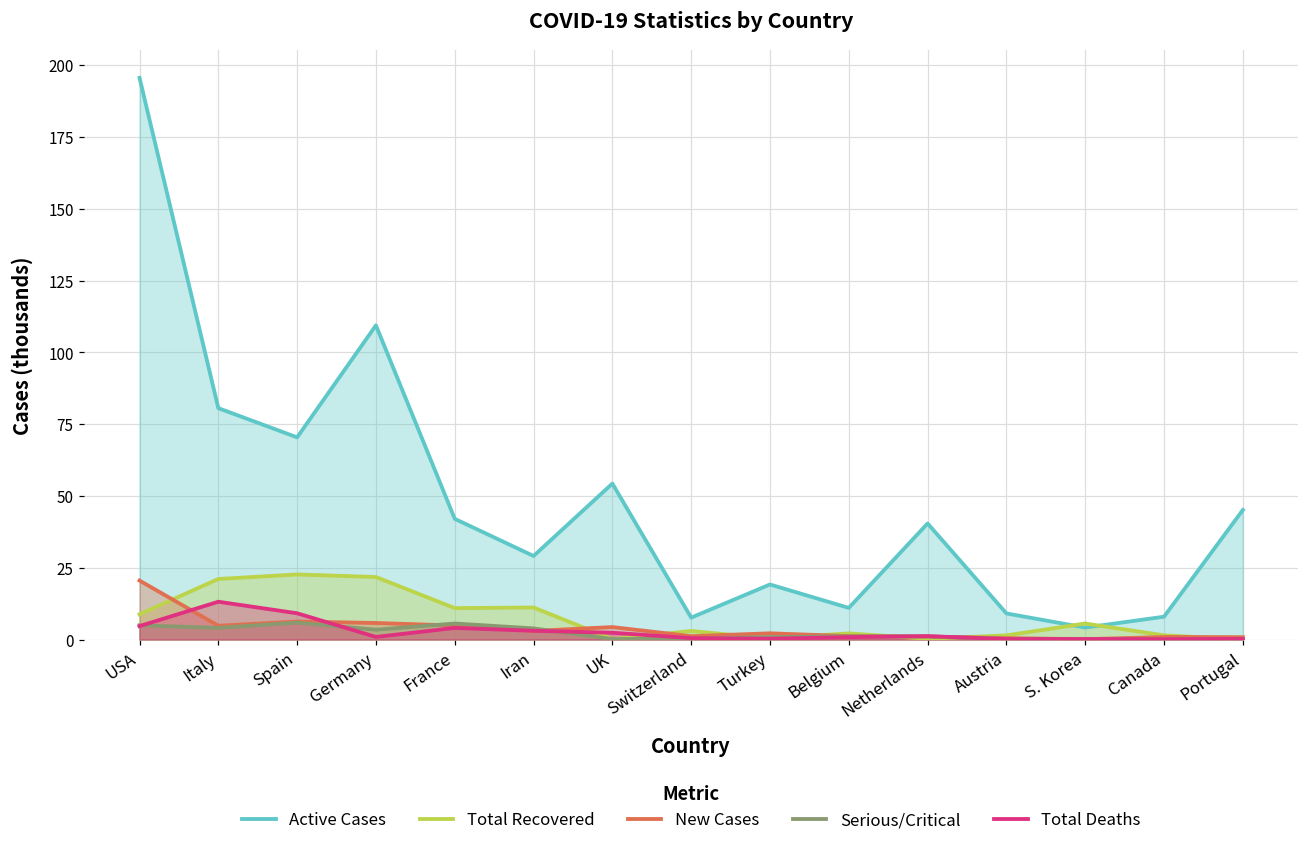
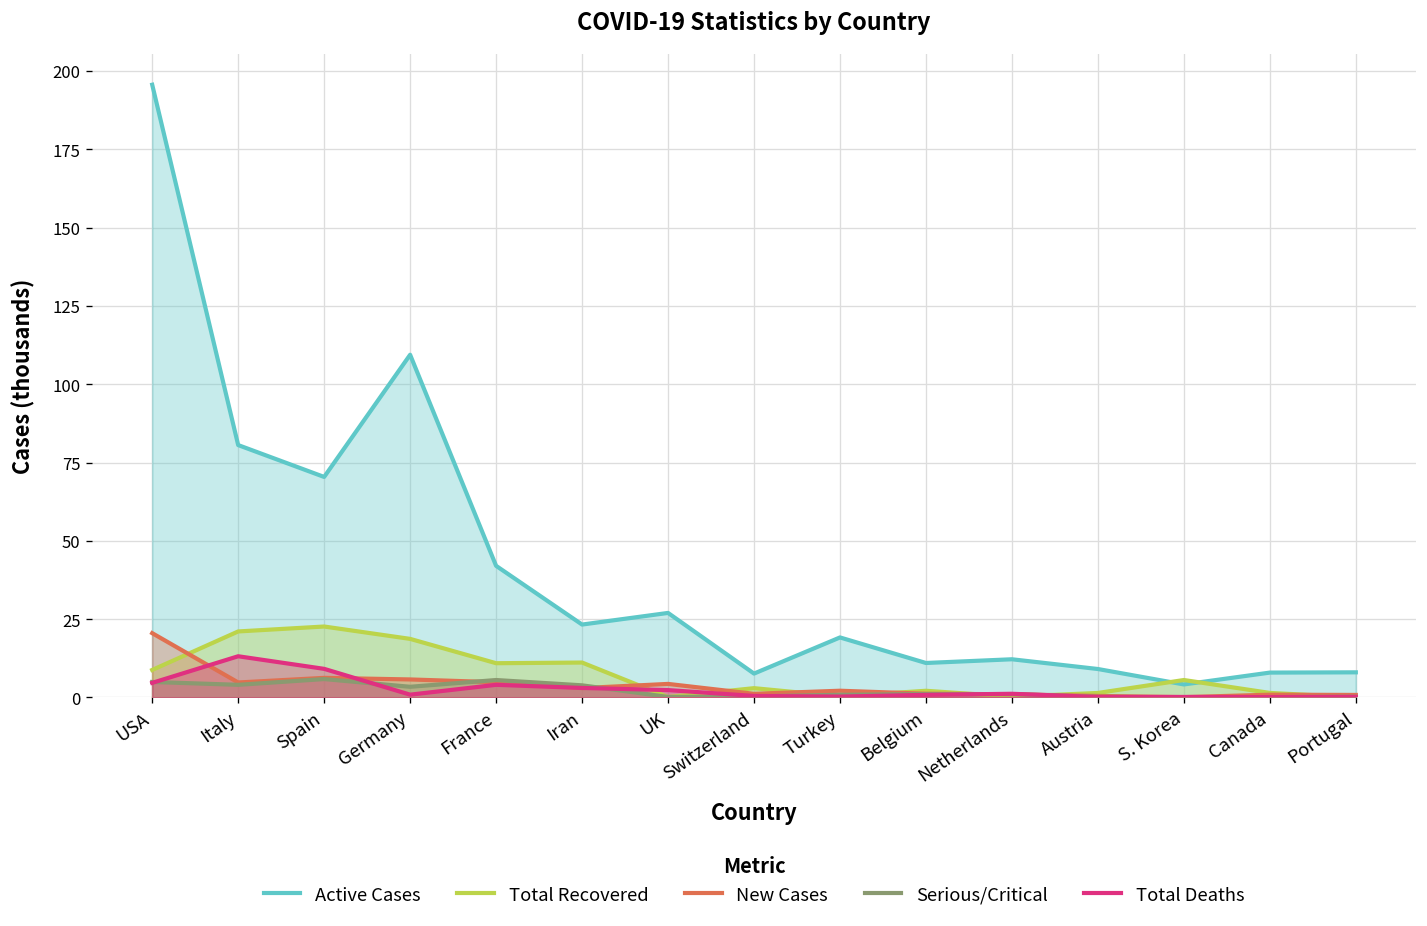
Total Recovered, Germany: 22 -> 19
Active Cases, Iran: 29 -> 23
Active Cases, UK: 54 -> 27
Active Cases, Netherlands: 40 -> 12
Active Cases, Portugal: 45 -> 8
